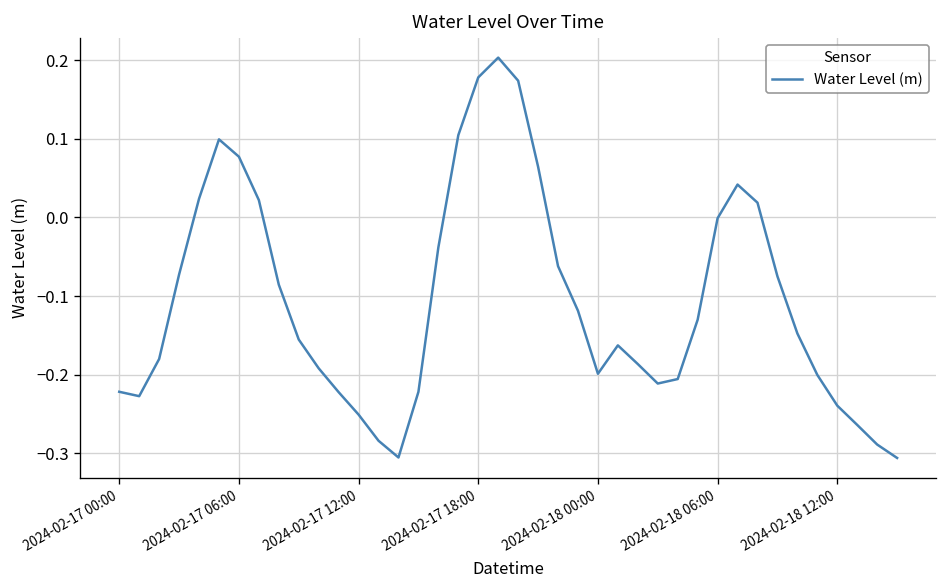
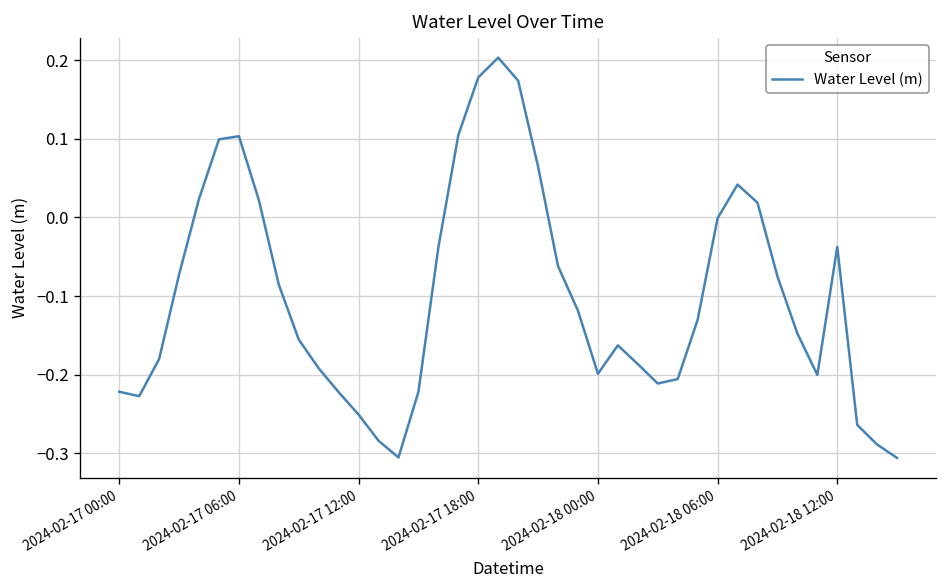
2024-02-17 06:00: 0.08 -> 0.10
2024-02-18 12:00: -0.24 -> -0.04
